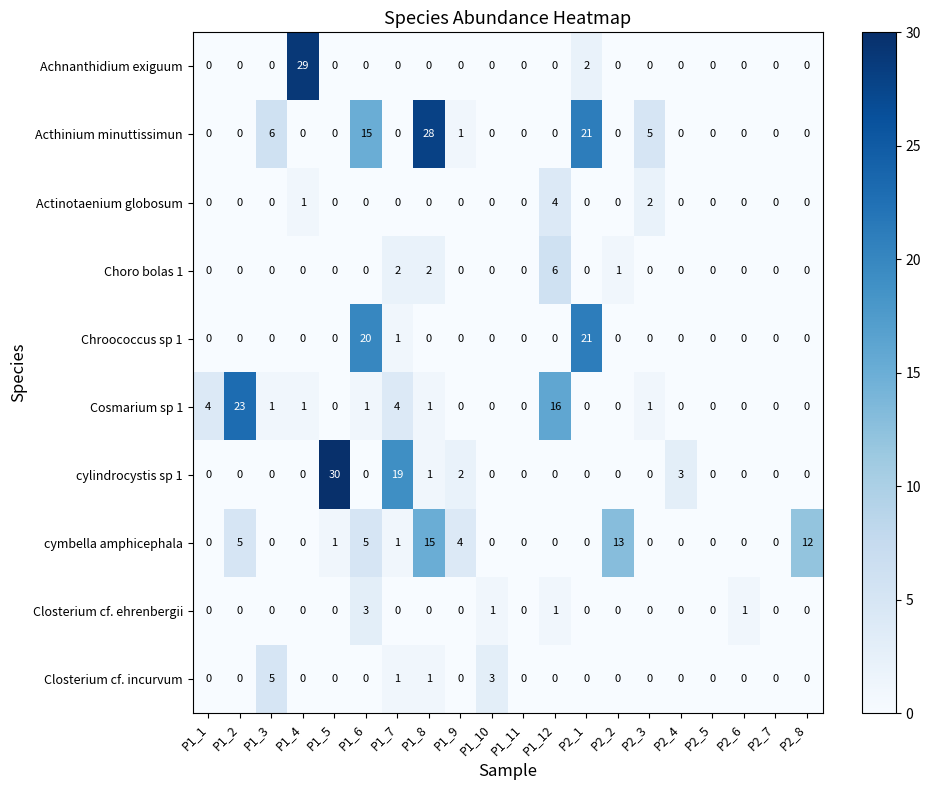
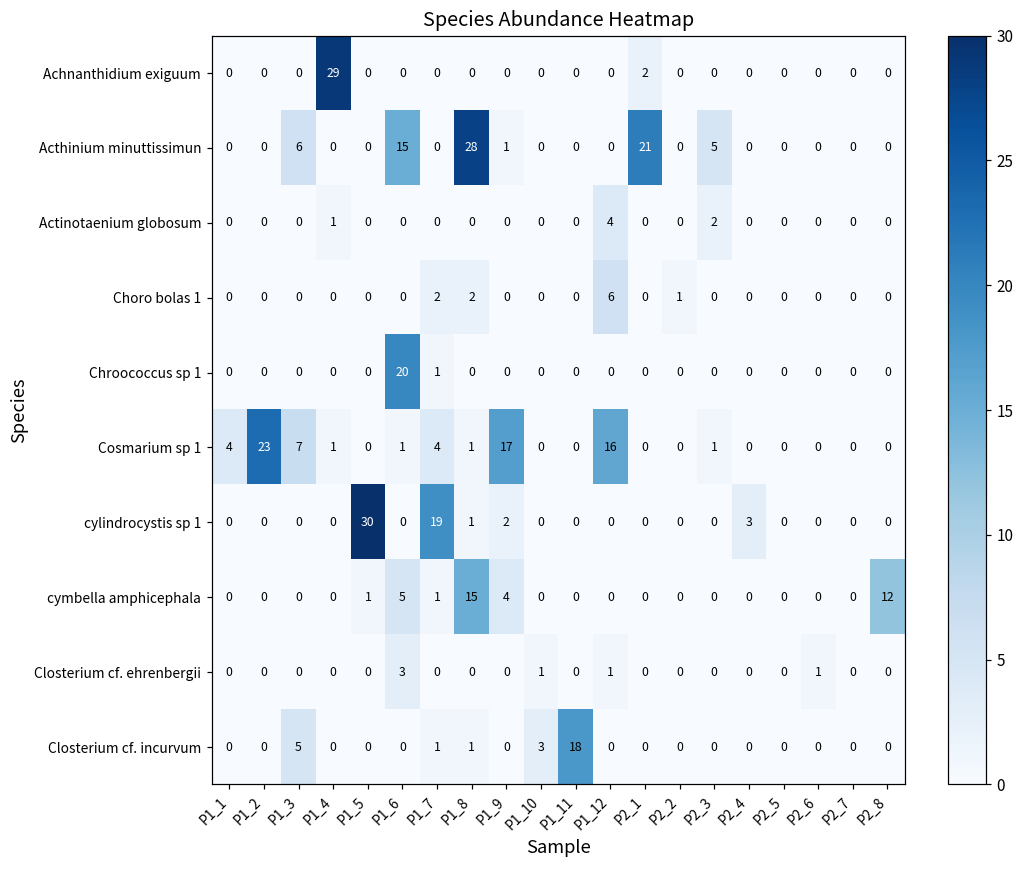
Chroococcus sp 1, P2_1: 21 -> 0
Cosmarium sp 1, P1_3: 1 -> 7
Cosmarium sp 1, P1_9: 0 -> 17
cymbella amphicephala, P1_2: 5 -> 0
cymbella amphicephala, P2_2: 13 -> 0
Closterium cf. incurvum, P1_11: 0 -> 18
